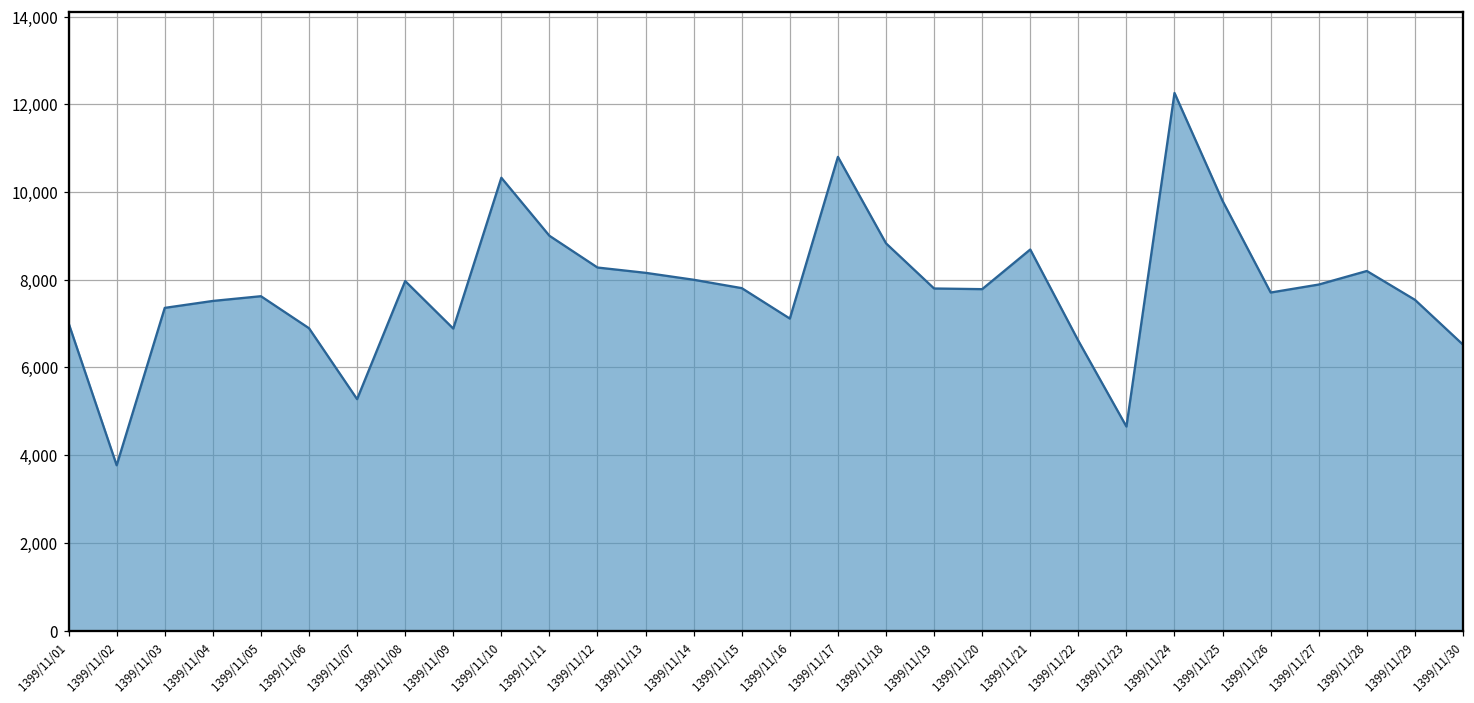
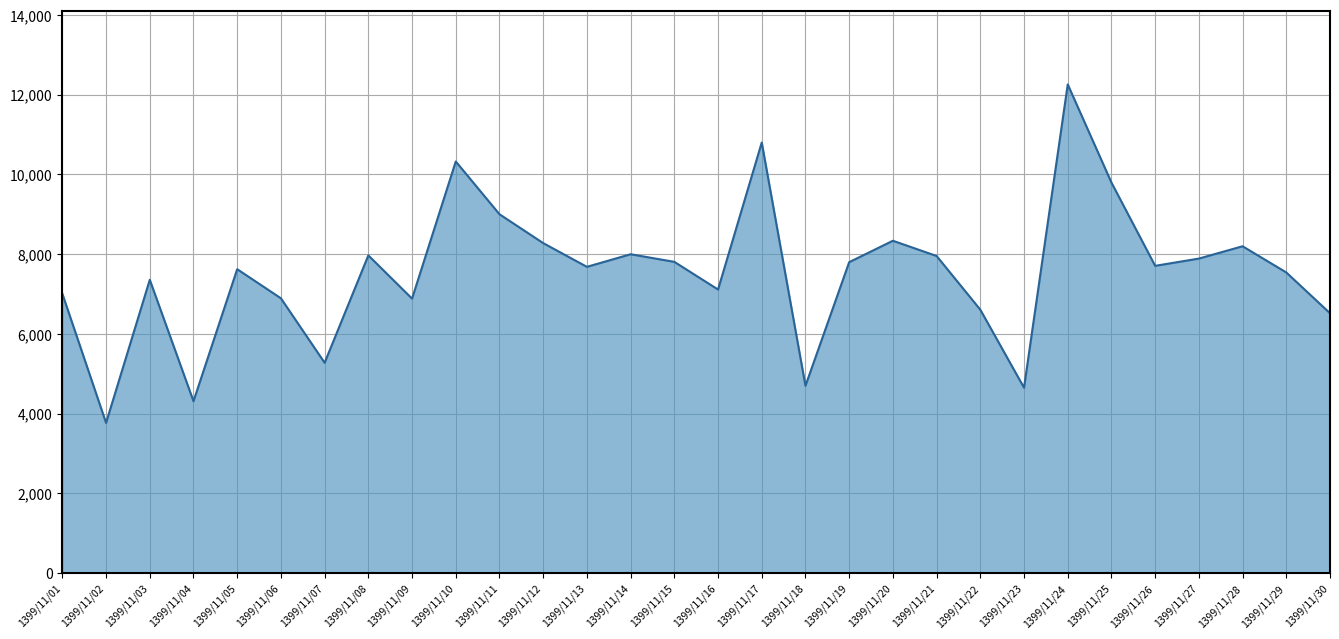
1399/11/04: 7,500 -> 4,300
1399/11/13: 8,200 -> 7,700
1399/11/18: 8,800 -> 4,700
1399/11/20: 7,800 -> 8,300
1399/11/21: 8,700 -> 8,000
